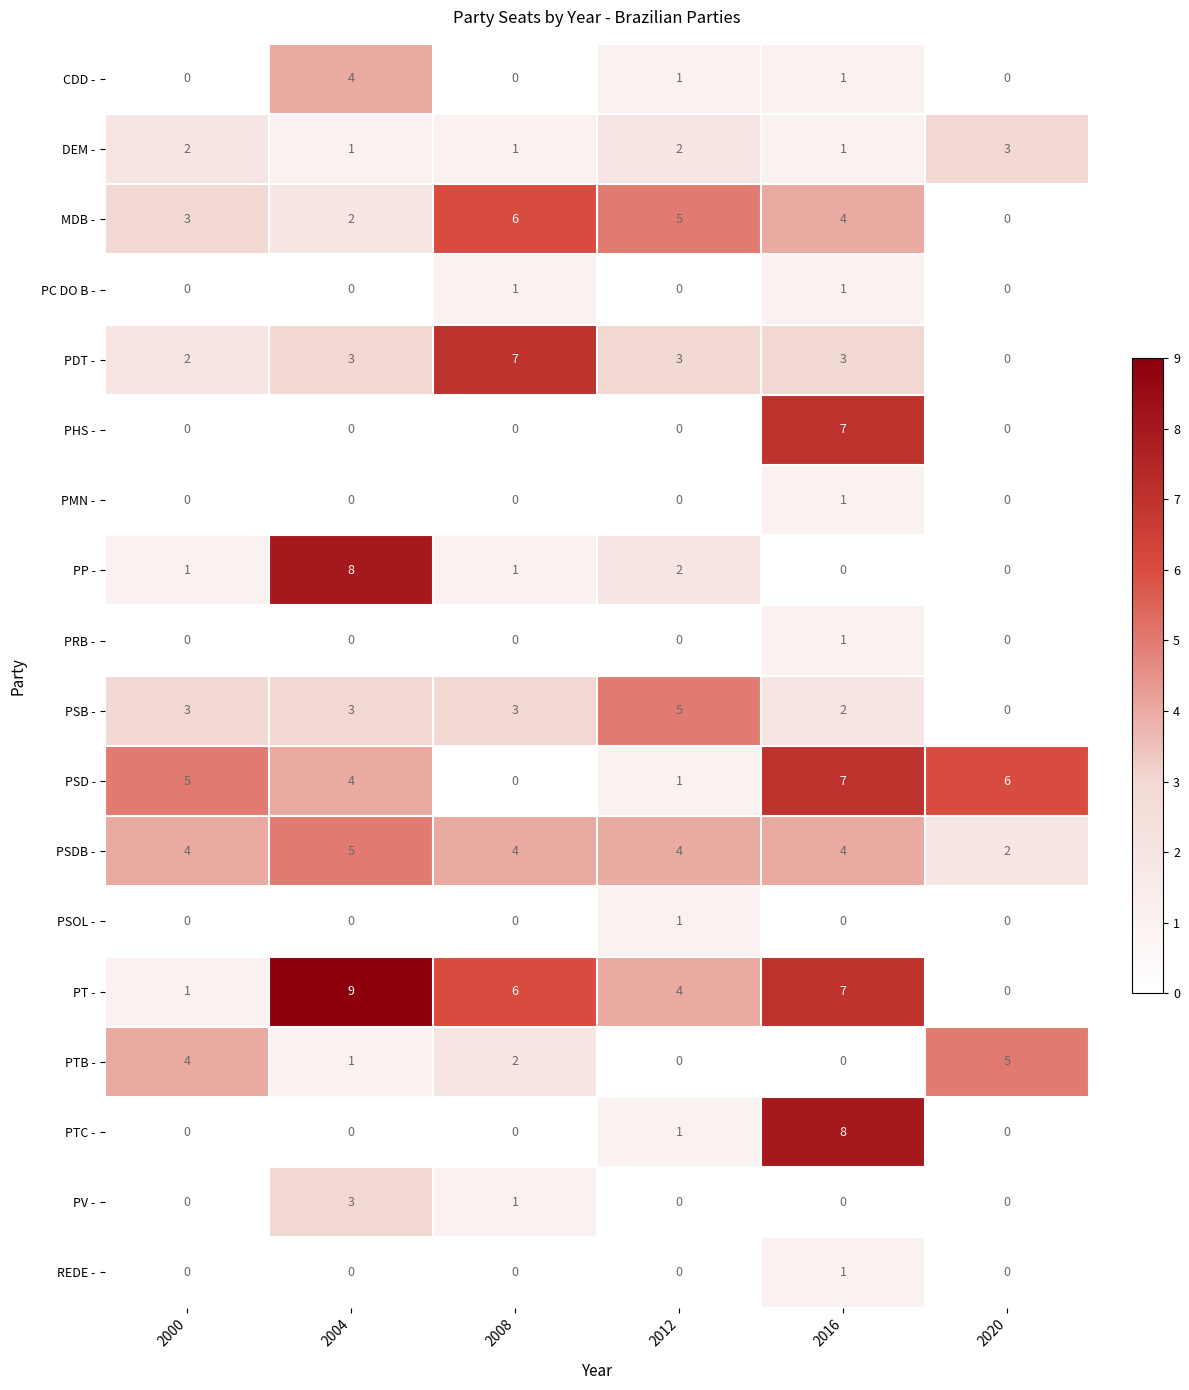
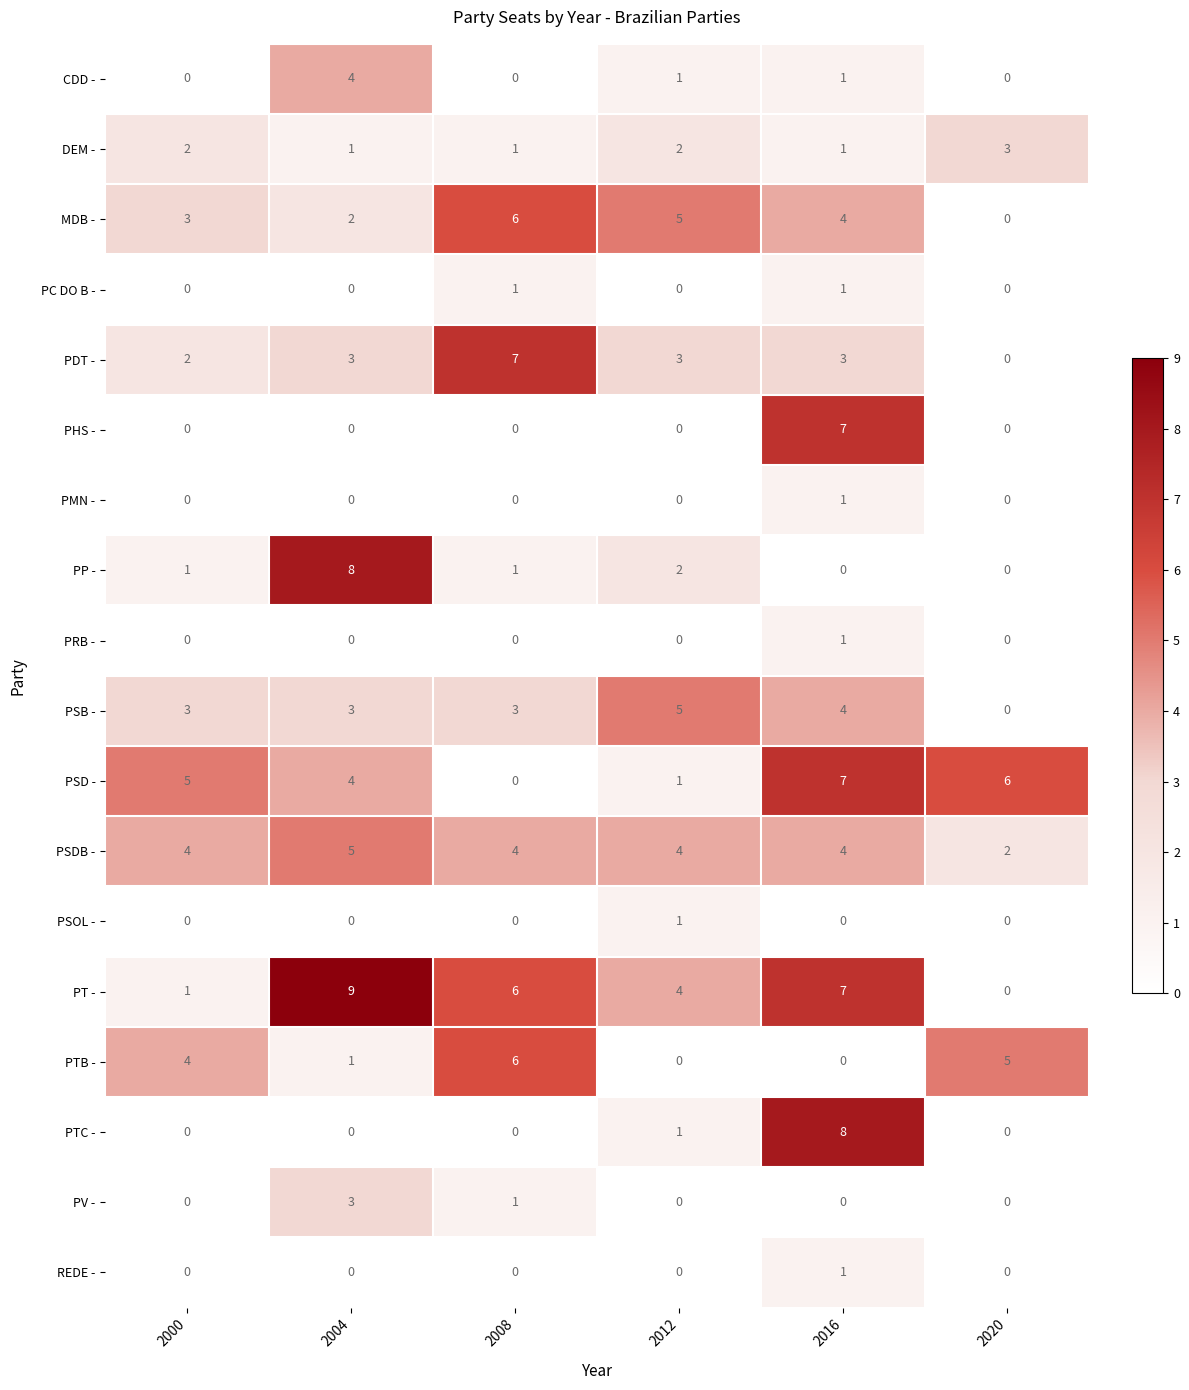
PSB -, 2016: 2 -> 4
PTB -, 2008: 2 -> 6
